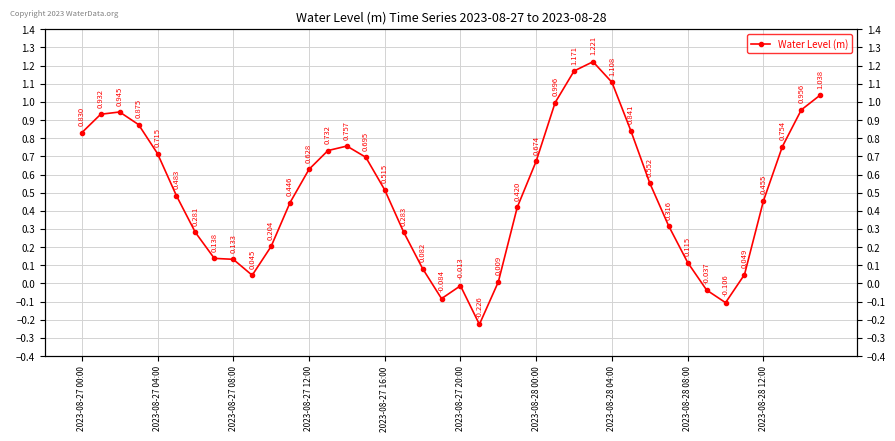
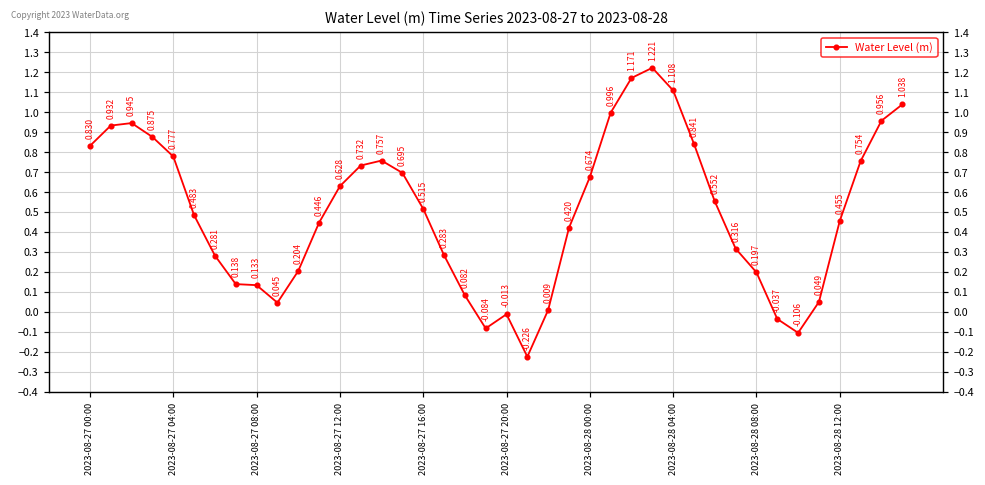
2023-08-27 04:00: 0.715 -> 0.777
2023-08-28 08:00: 0.115 -> 0.197
